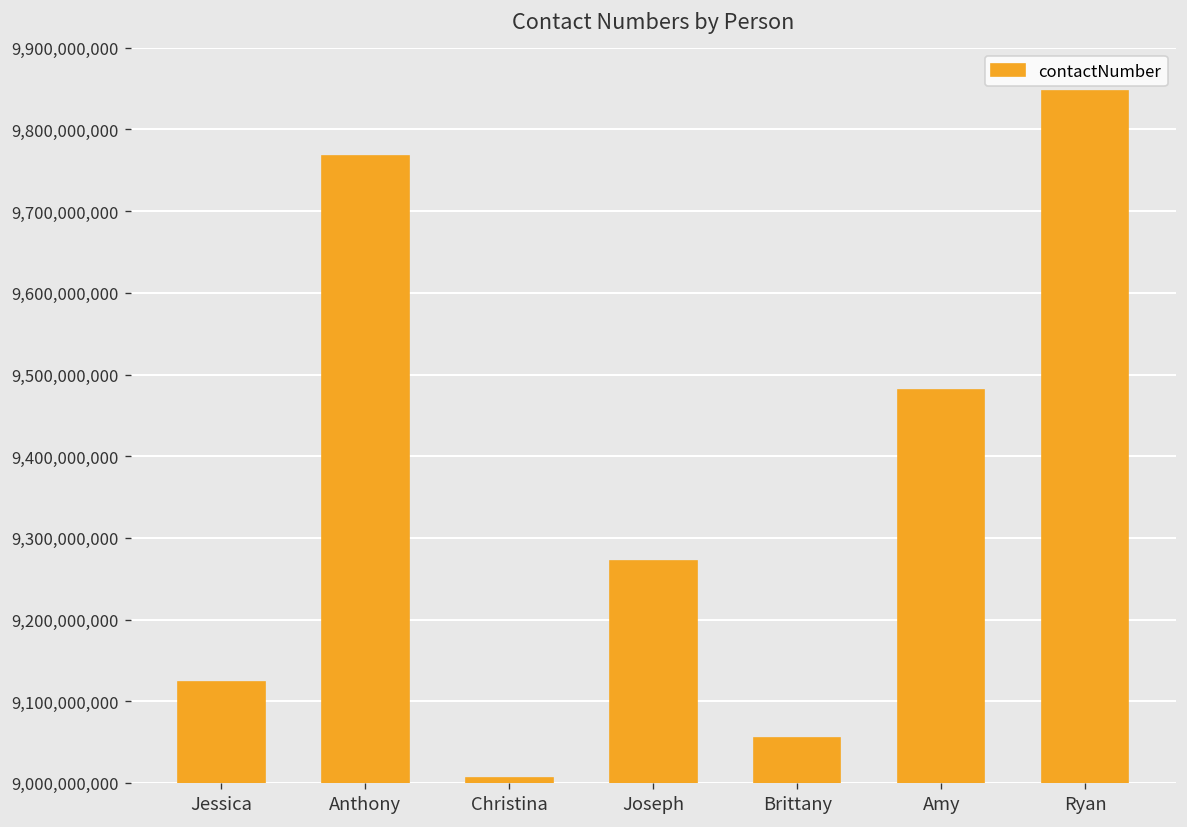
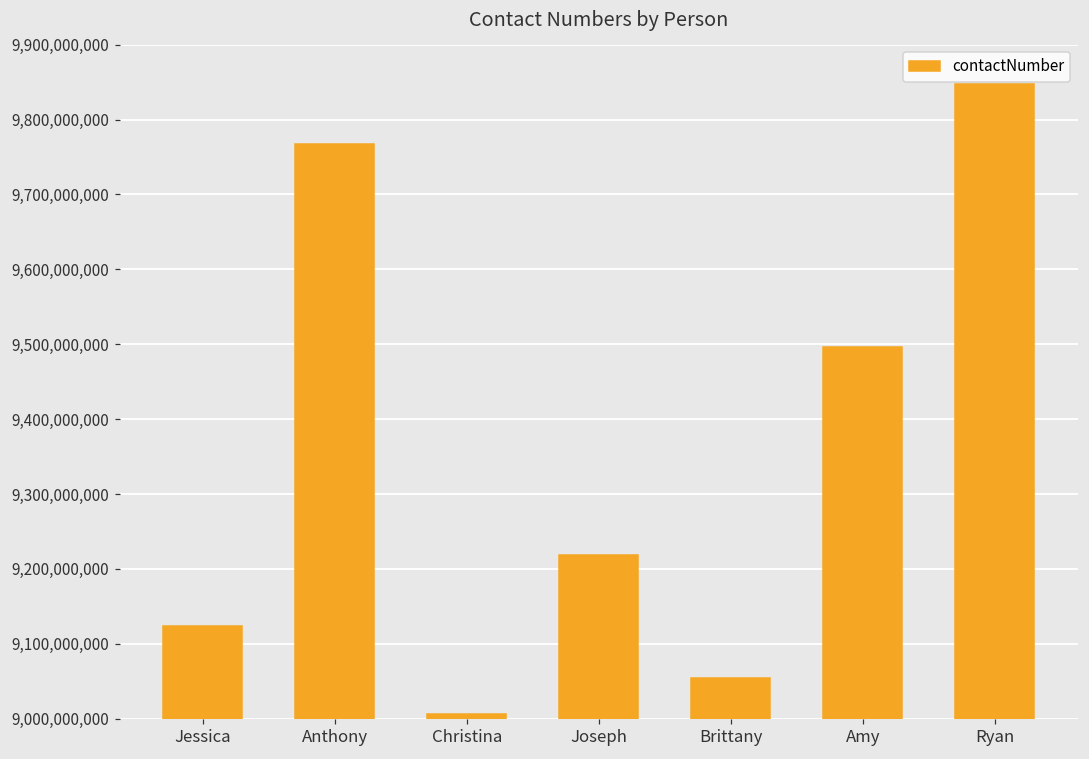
Joseph: 9,270,000,000 -> 9,220,000,000
Amy: 9,480,000,000 -> 9,500,000,000
